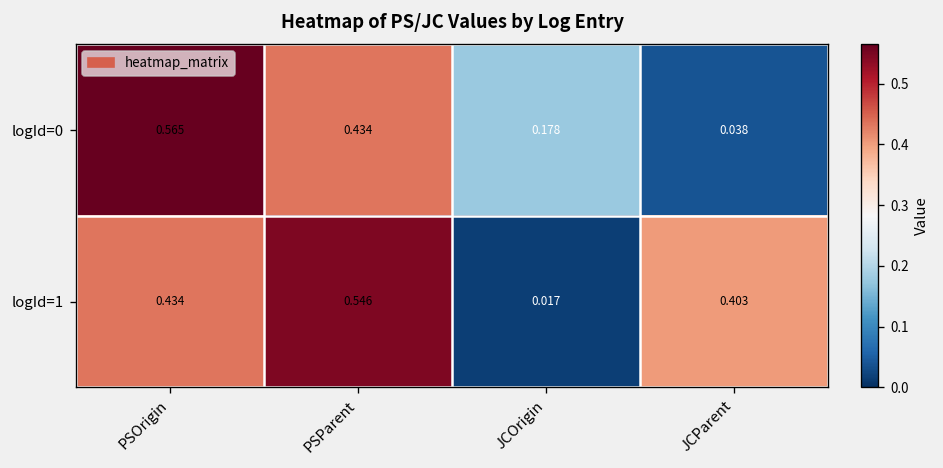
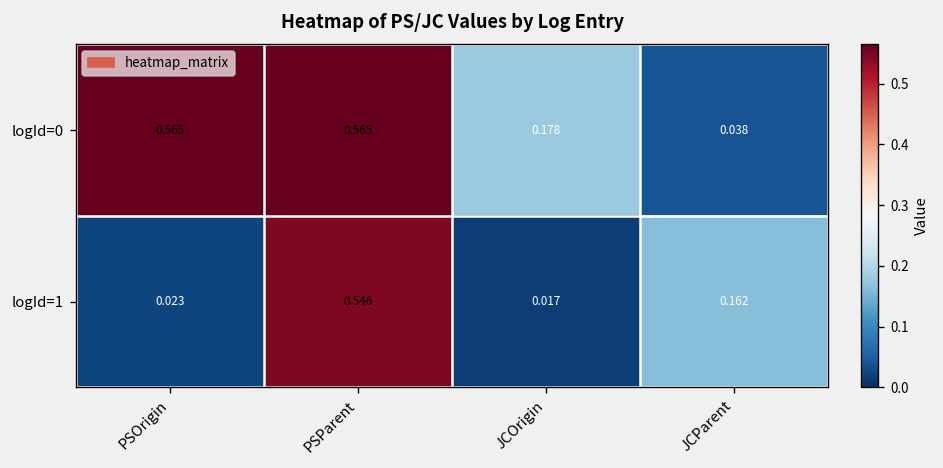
logId=0, PSParent: 0.434 -> 0.565
logId=1, PSOrigin: 0.434 -> 0.023
logId=1, JCParent: 0.403 -> 0.162
